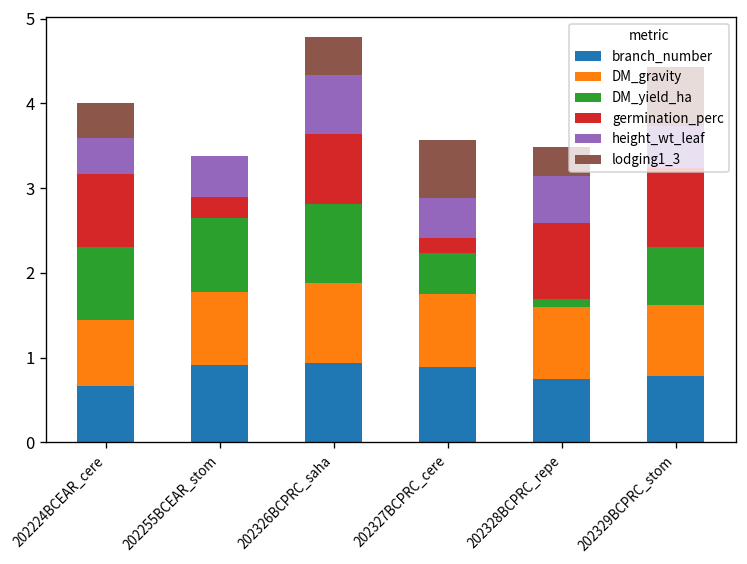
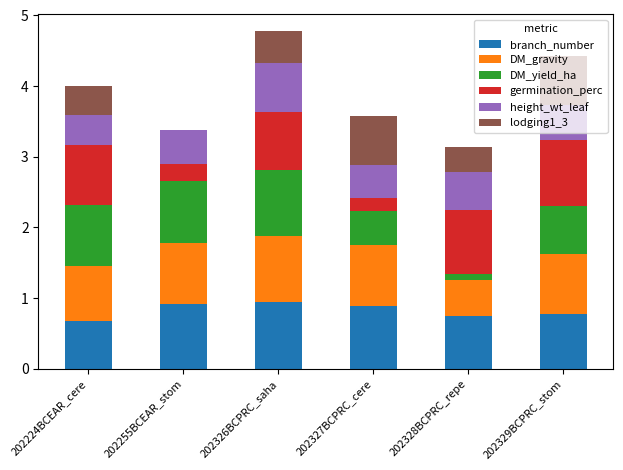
DM_gravity, 202328BCPRC_repe: 0.9 -> 0.5
